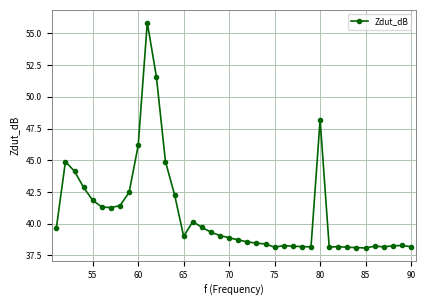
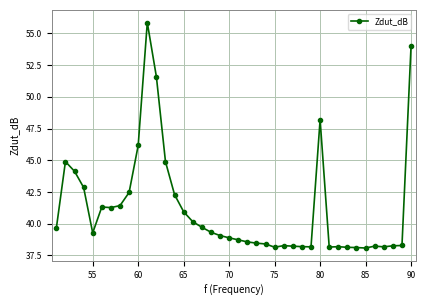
55: 41.8 -> 39.3
65: 39.0 -> 40.9
90: 38.2 -> 54.0
